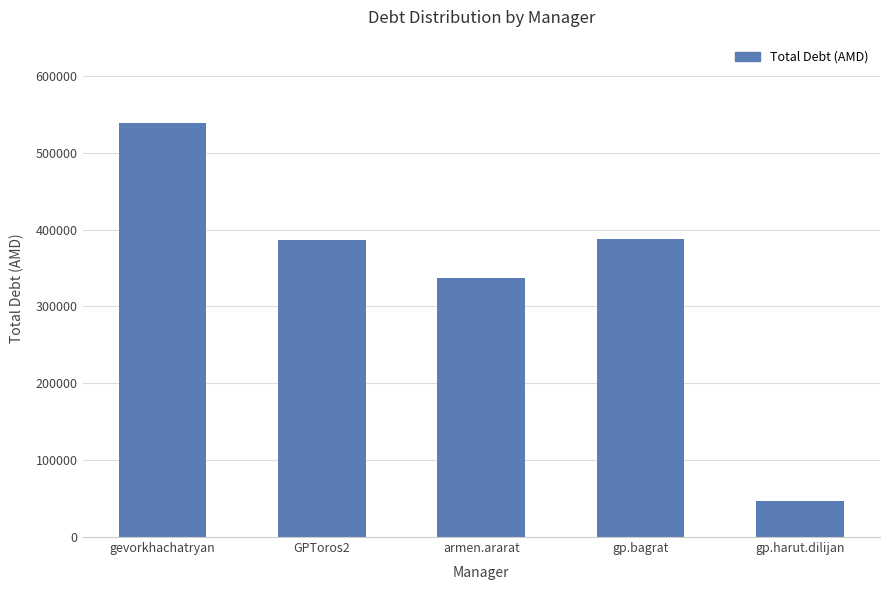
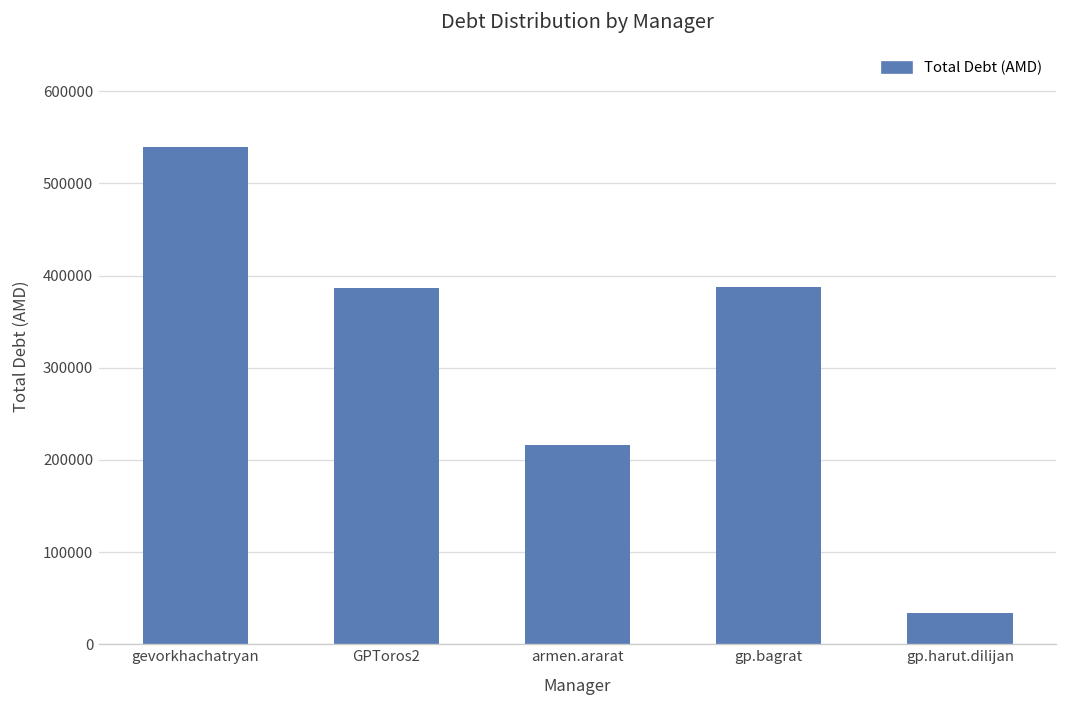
armen.ararat: 340000 -> 220000
gp.harut.dilijan: 50000 -> 30000
